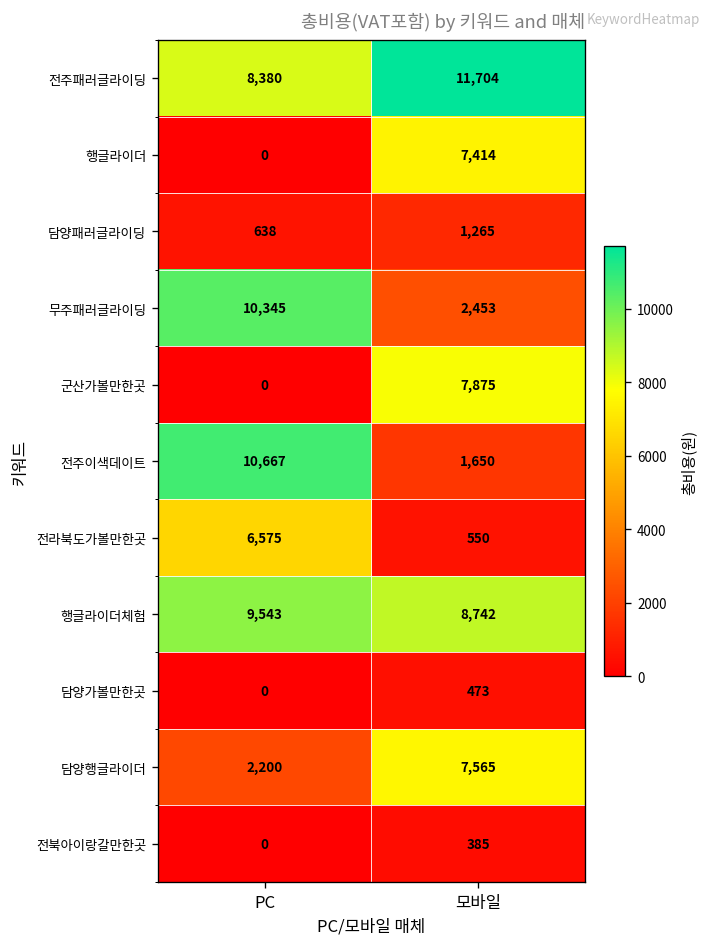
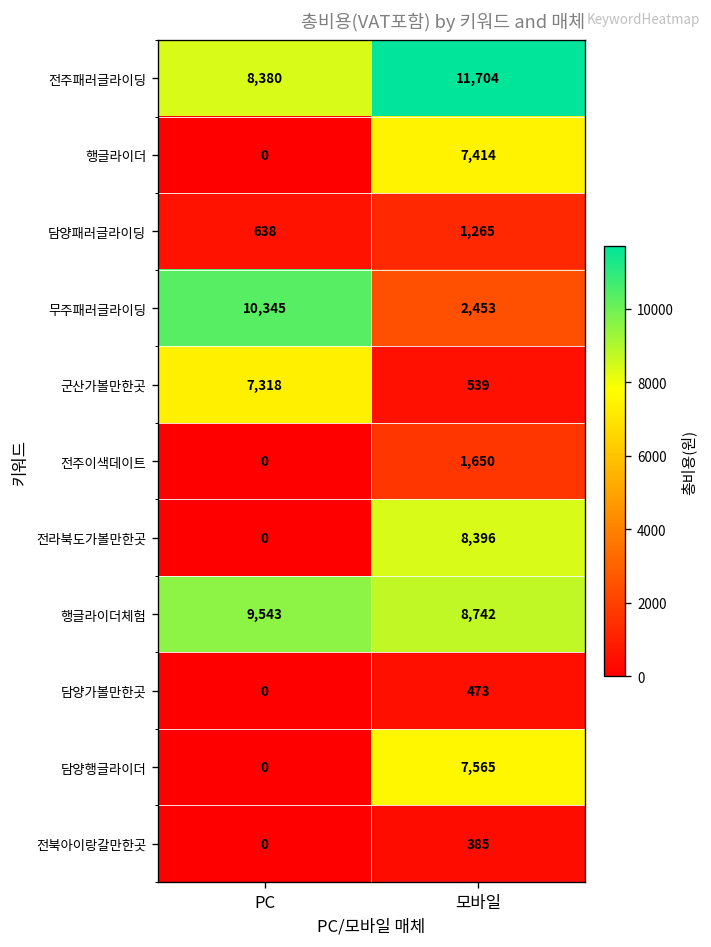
군산가볼만한곳, PC: 0 -> 7,318
군산가볼만한곳, 모바일: 7,875 -> 539
전주이색데이트, PC: 10,667 -> 0
전라북도가볼만한곳, PC: 6,575 -> 0
전라북도가볼만한곳, 모바일: 550 -> 8,396
담양행글라이더, PC: 2,200 -> 0
